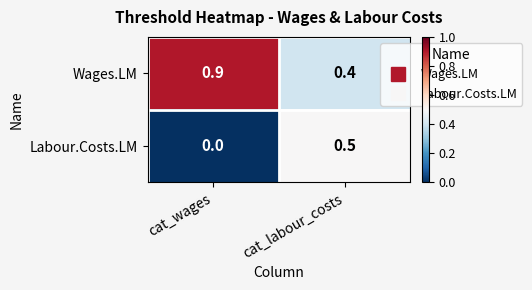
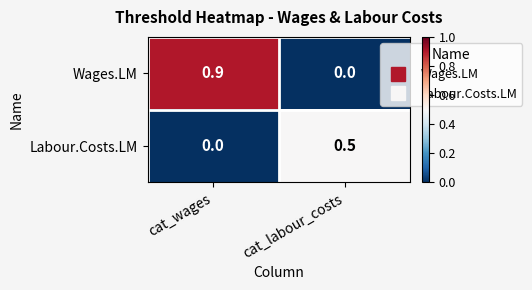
Wages.LM, cat_labour_costs: 0.4 -> 0.0
